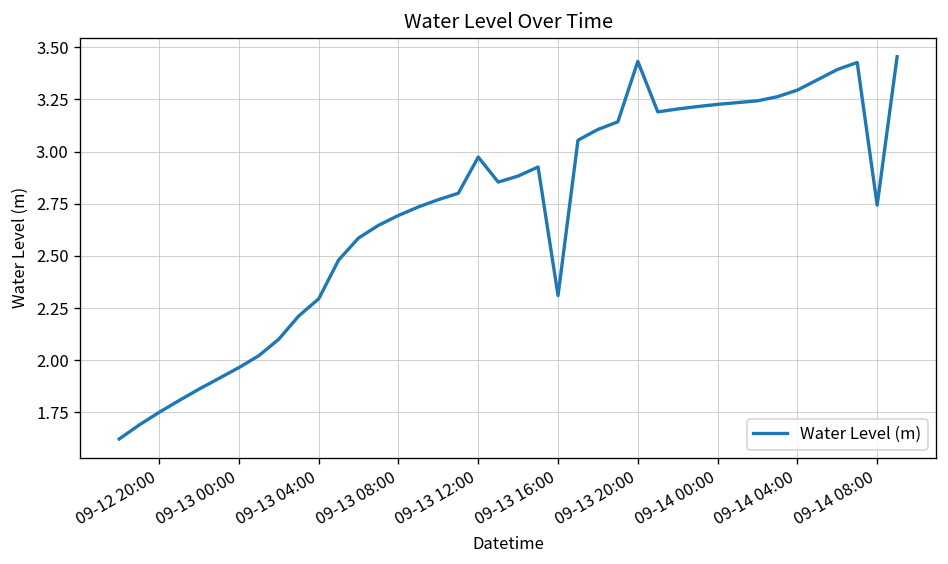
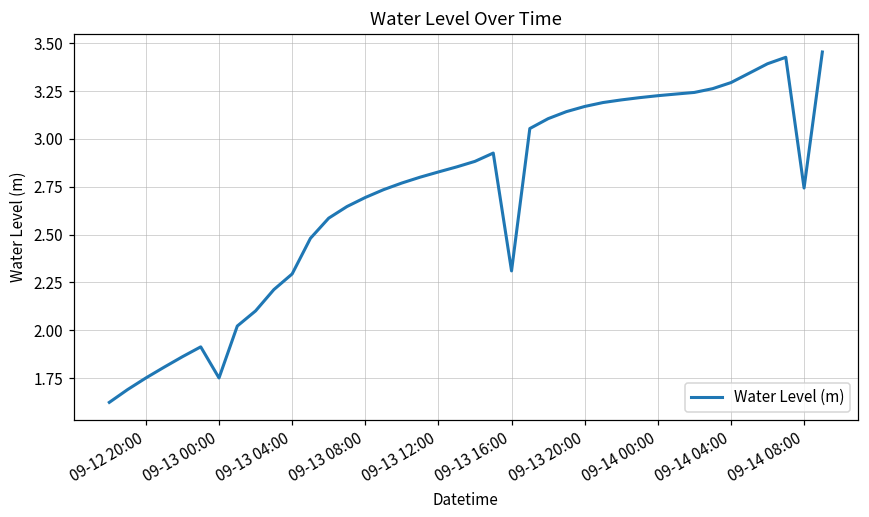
09-13 00:00: 1.96 -> 1.75
09-13 12:00: 2.97 -> 2.83
09-13 20:00: 3.43 -> 3.17
